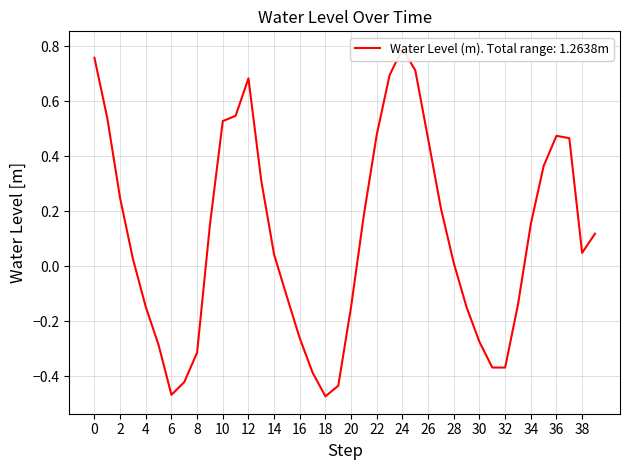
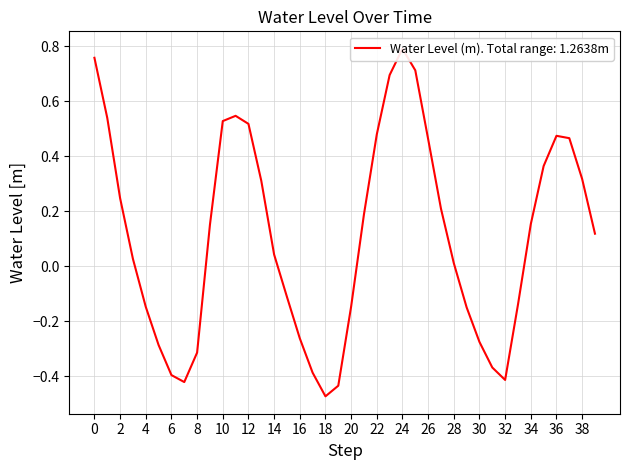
6: -0.47 -> -0.40
12: 0.68 -> 0.52
32: -0.37 -> -0.41
38: 0.05 -> 0.32
